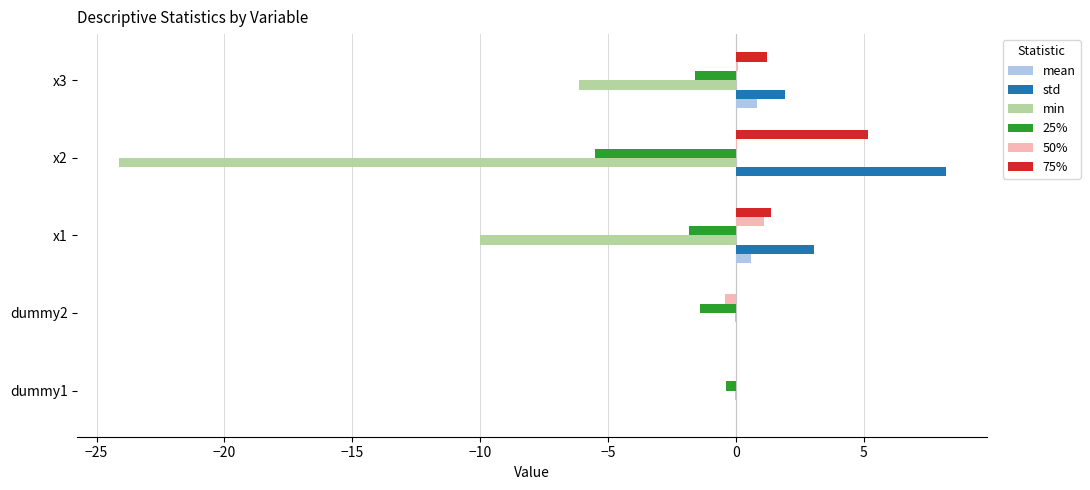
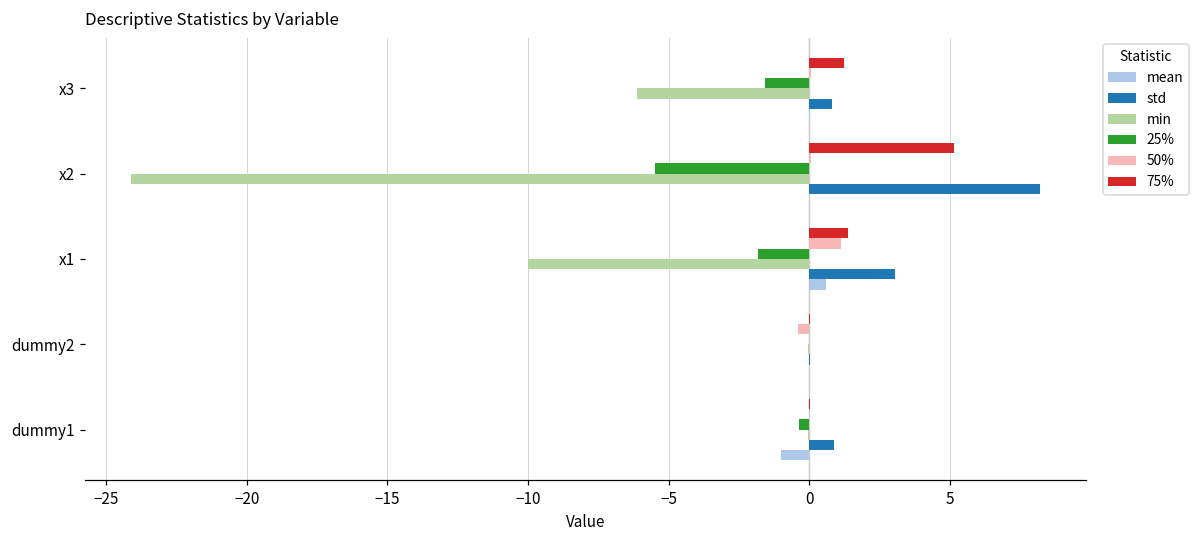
std, x3: 1.9 -> 0.8
mean, x3: 0.8 -> 0.0
25%, dummy2: -1.4 -> 0.0
std, dummy1: 0.0 -> 0.9
mean, dummy1: 0 -> -1
